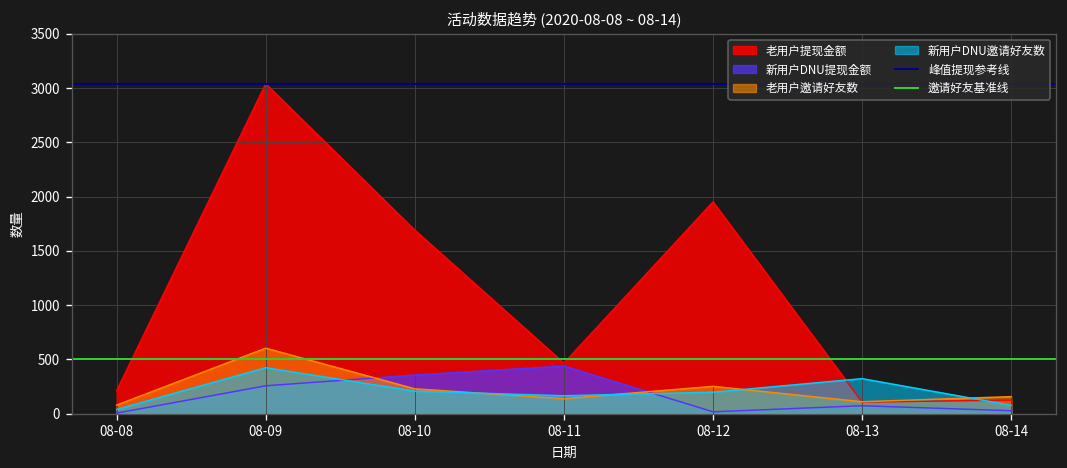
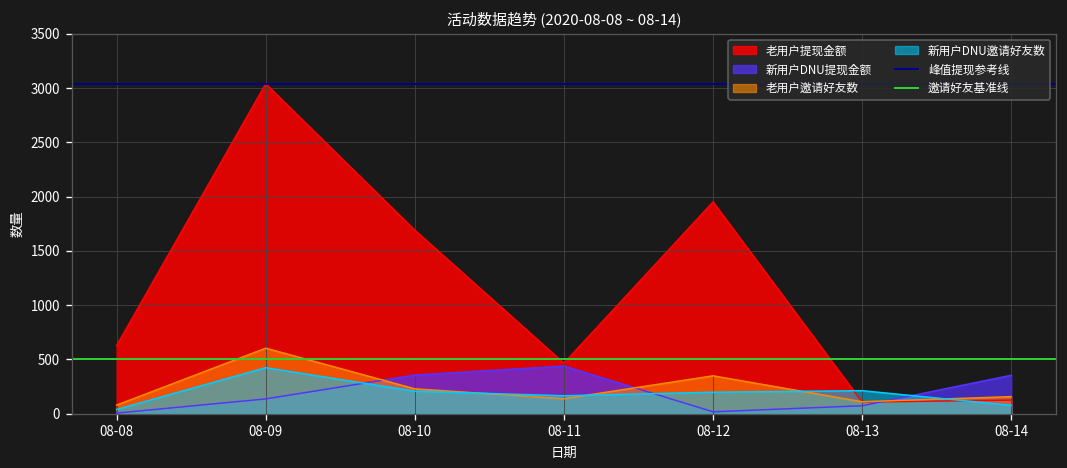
老用户提现金额, 08-08: 200 -> 600
新用户DNU提现金额, 08-09: 300 -> 100
老用户邀请好友数, 08-12: 250 -> 350
新用户DNU邀请好友数, 08-13: 300 -> 200
新用户DNU提现金额, 08-14: 0 -> 400
